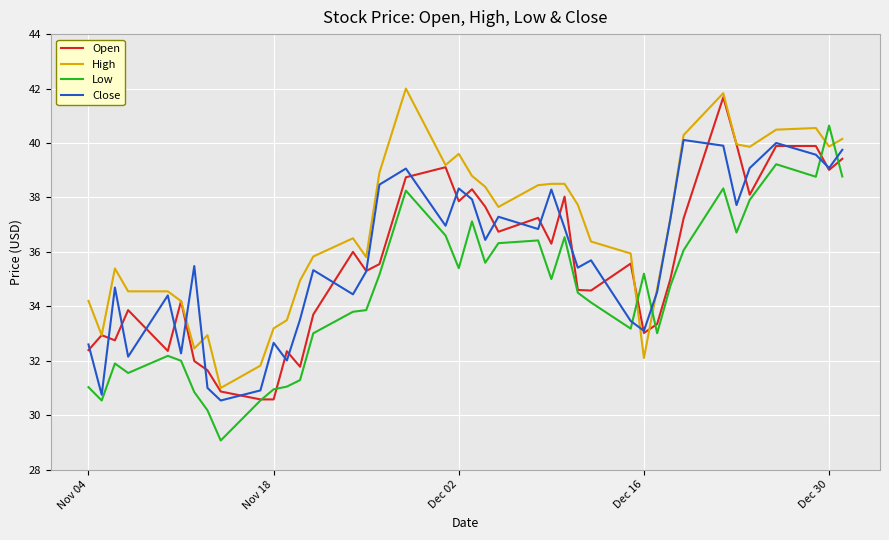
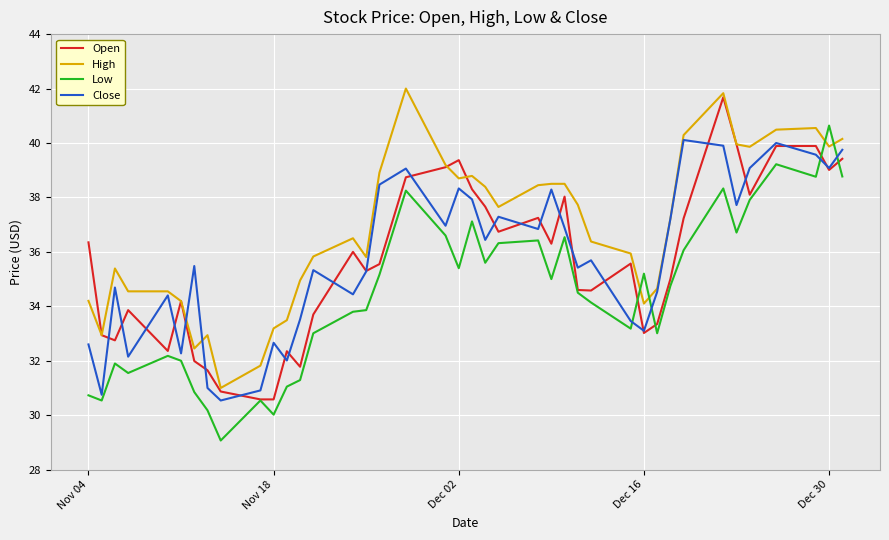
Open, Nov 04: 32.4 -> 36.4
Low, Nov 04: 31.0 -> 30.7
Low, Nov 18: 31.0 -> 30.0
Open, Dec 02: 37.9 -> 39.4
High, Dec 02: 39.6 -> 38.7
High, Dec 16: 32.1 -> 34.1
